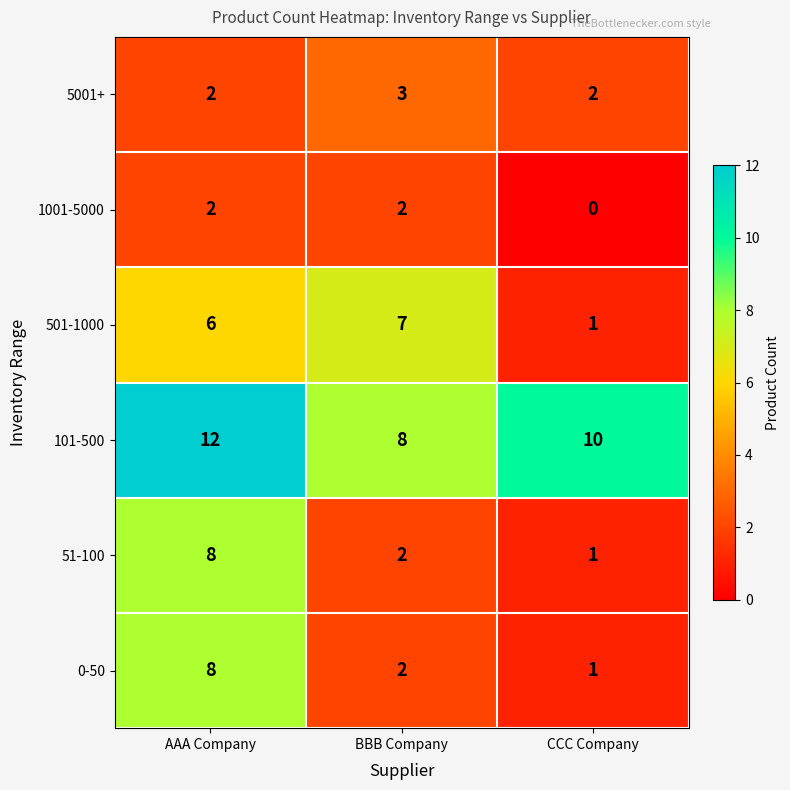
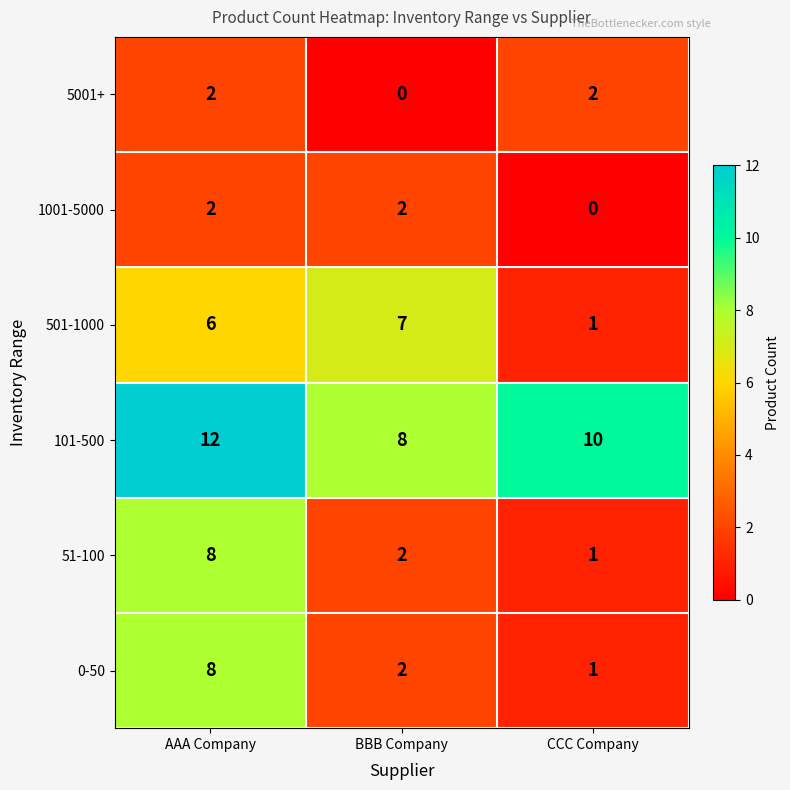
5001+, BBB Company: 3 -> 0
